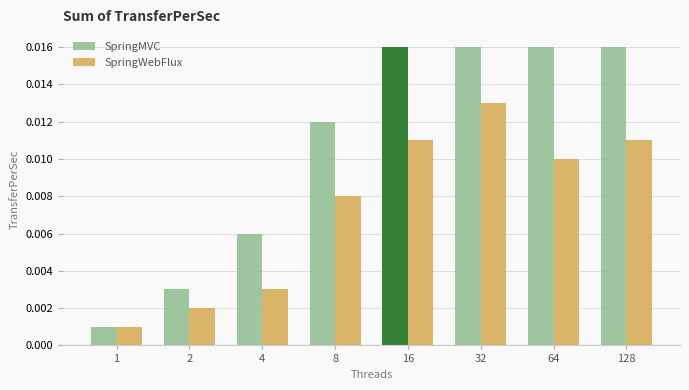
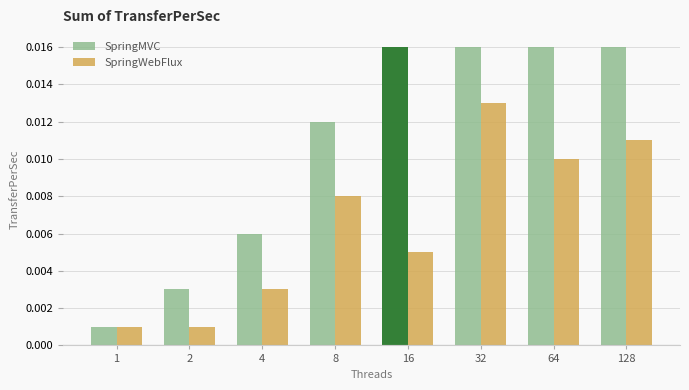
SpringWebFlux, 2: 0.002 -> 0.001
SpringWebFlux, 16: 0.011 -> 0.005
